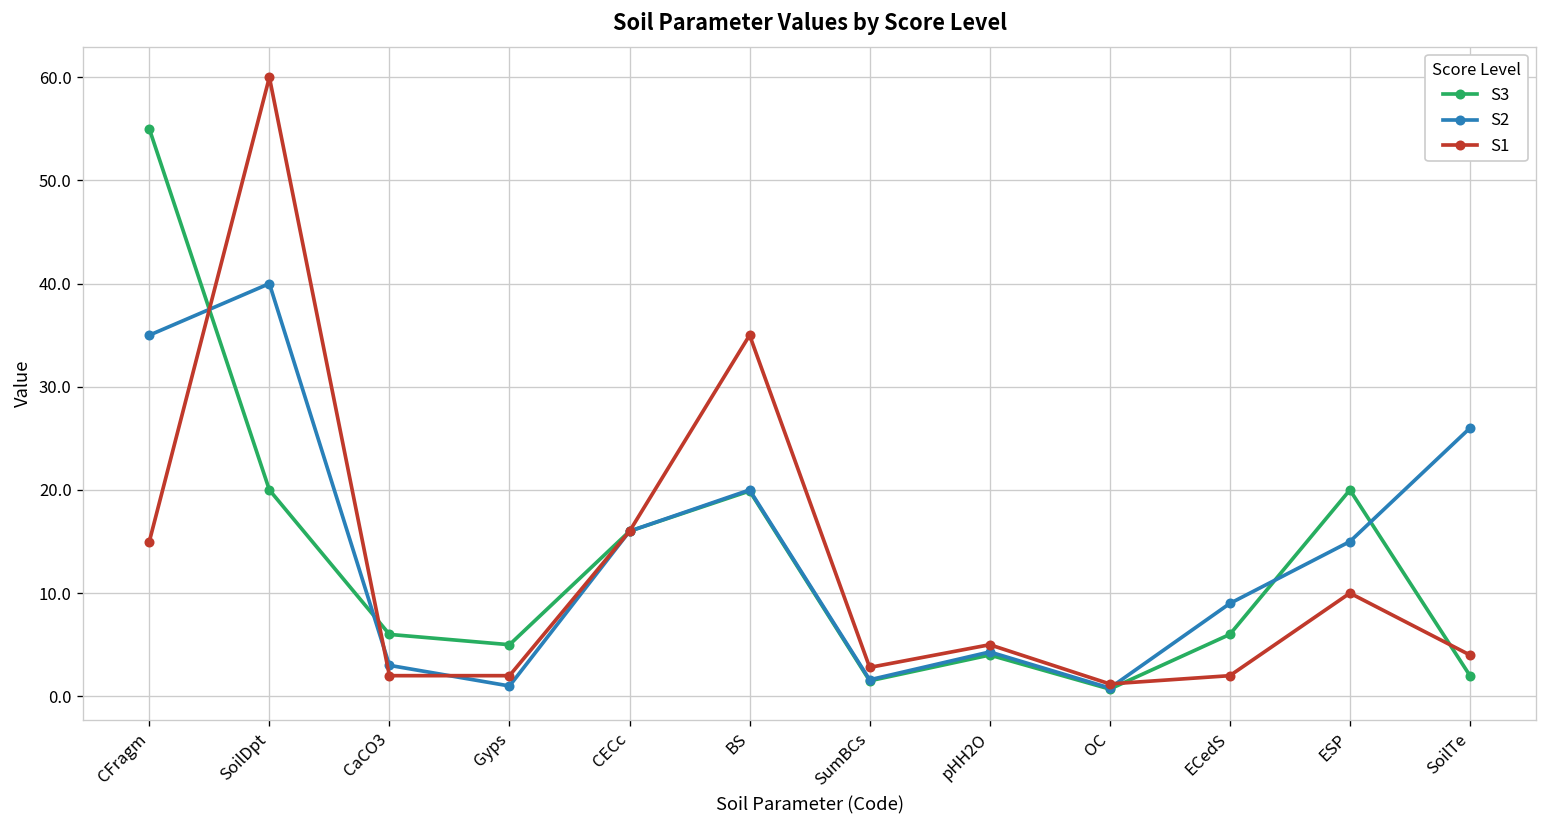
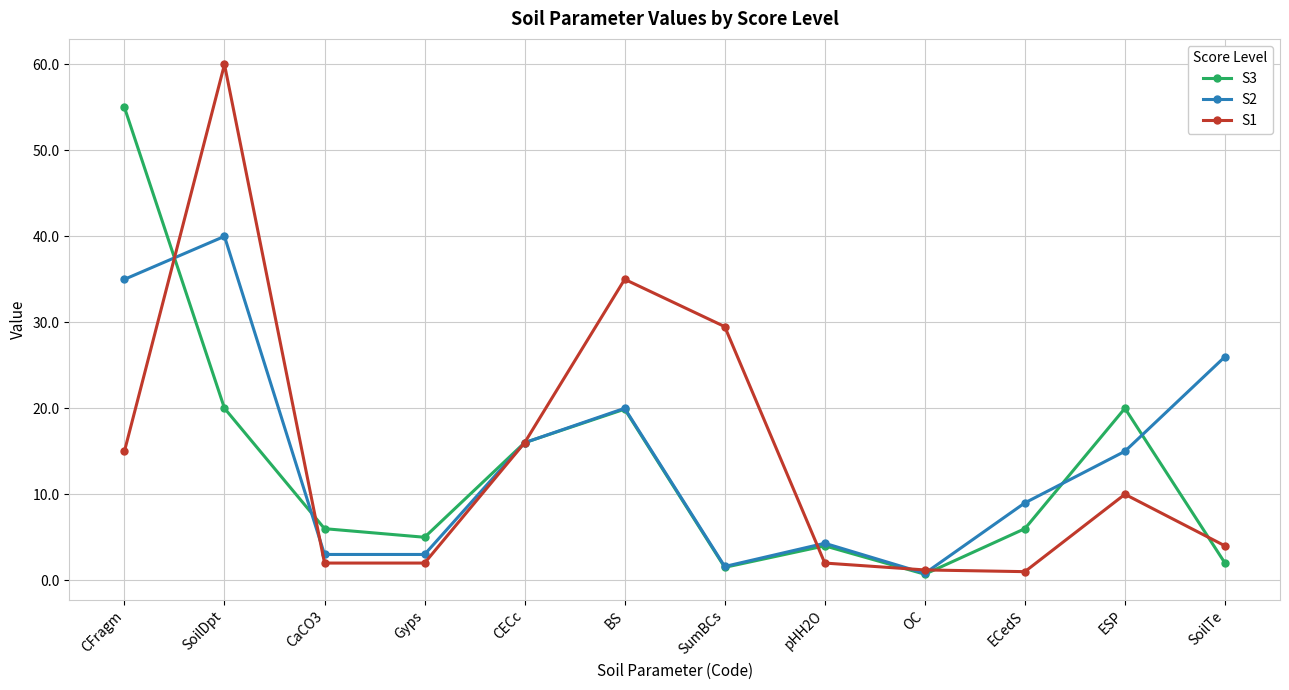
S2, Gyps: 1 -> 3
S1, SumBCs: 3 -> 30
S1, pHH2O: 5 -> 2
S1, ECedS: 2 -> 1
